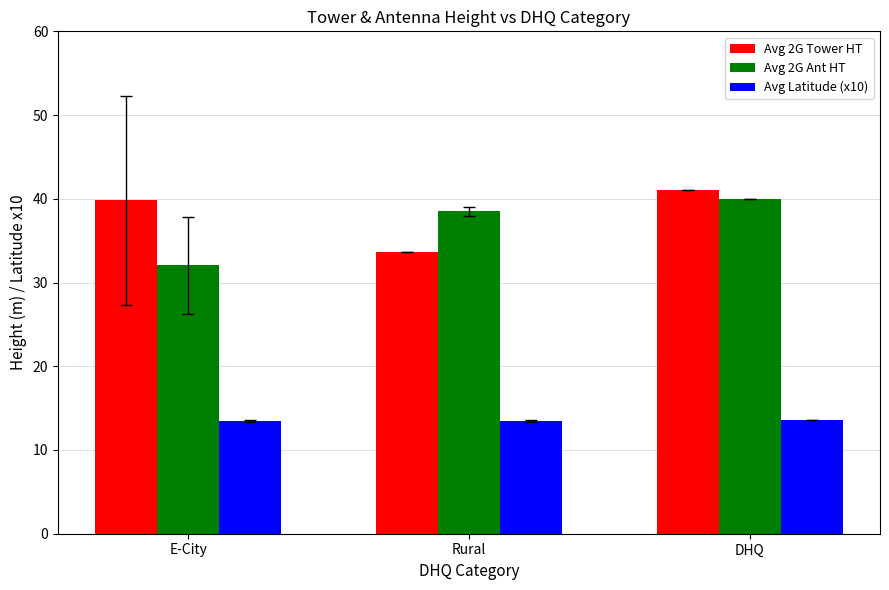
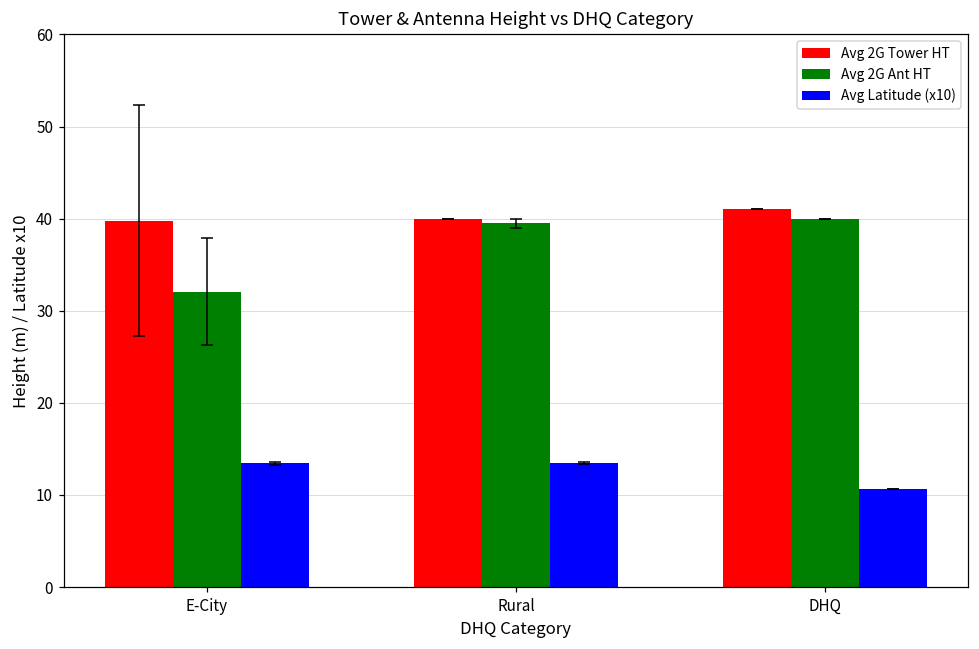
Avg 2G Tower HT, Rural: 34 -> 40
Avg 2G Ant HT, Rural: 39 -> 40
Avg Latitude (x10), DHQ: 14 -> 11
